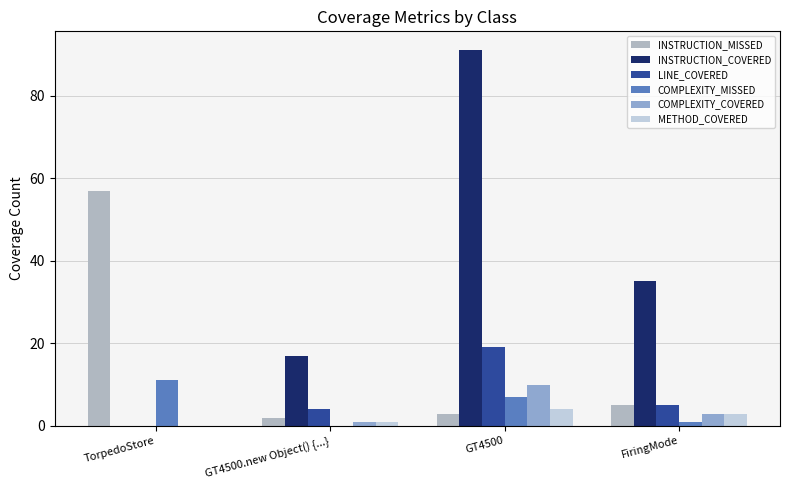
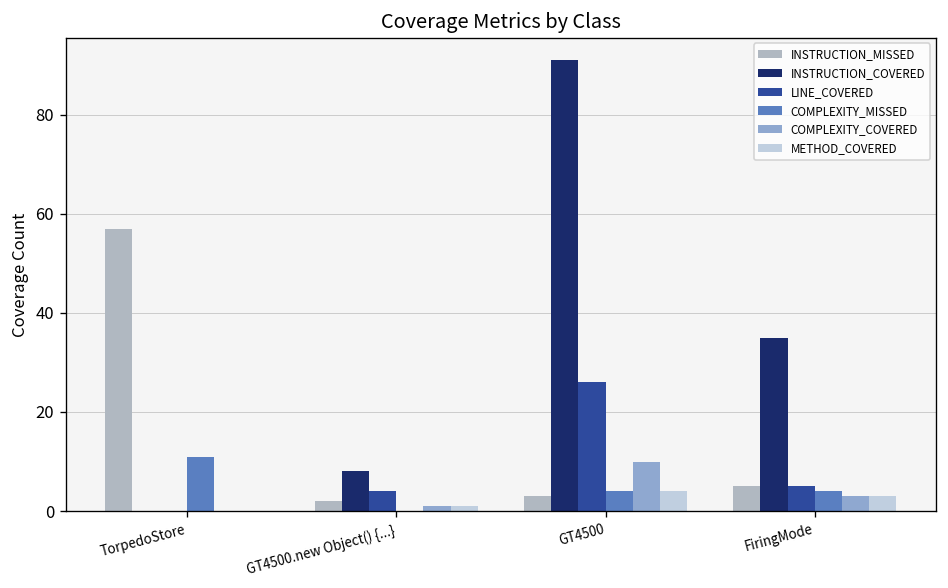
INSTRUCTION_COVERED, GT4500.new Object() {...}: 17 -> 8
LINE_COVERED, GT4500: 19 -> 26
COMPLEXITY_MISSED, GT4500: 7 -> 4
COMPLEXITY_MISSED, FiringMode: 1 -> 4
